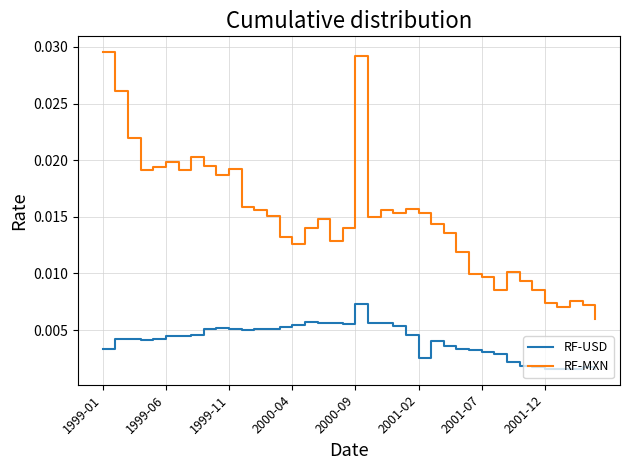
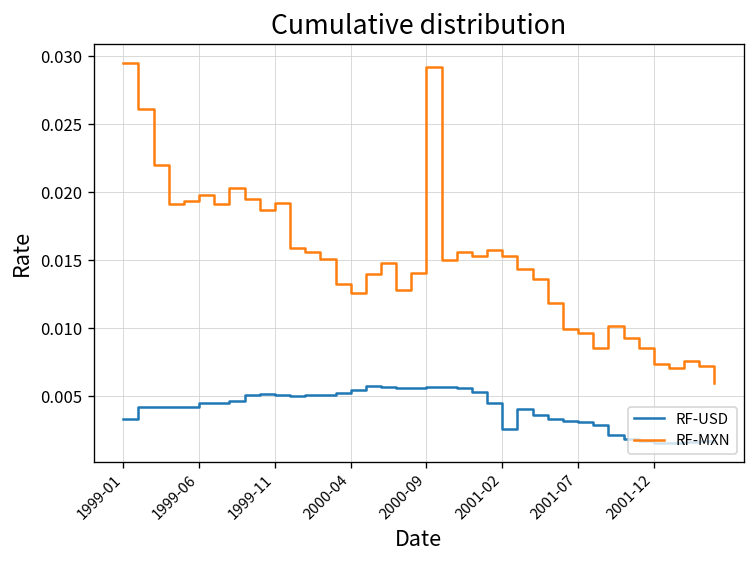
RF-USD, 2000-09: 0.0073 -> 0.0057
